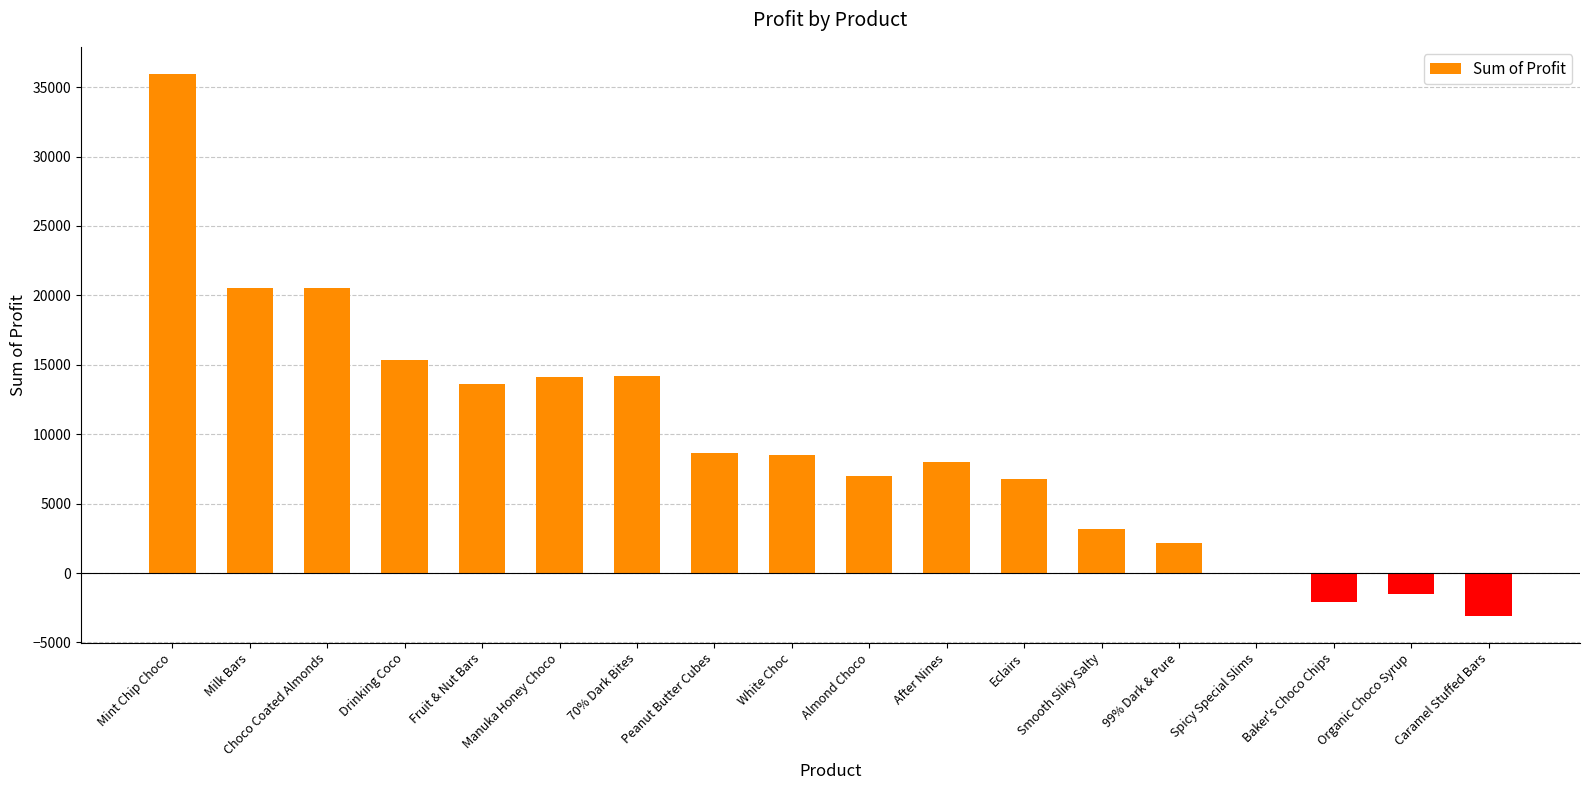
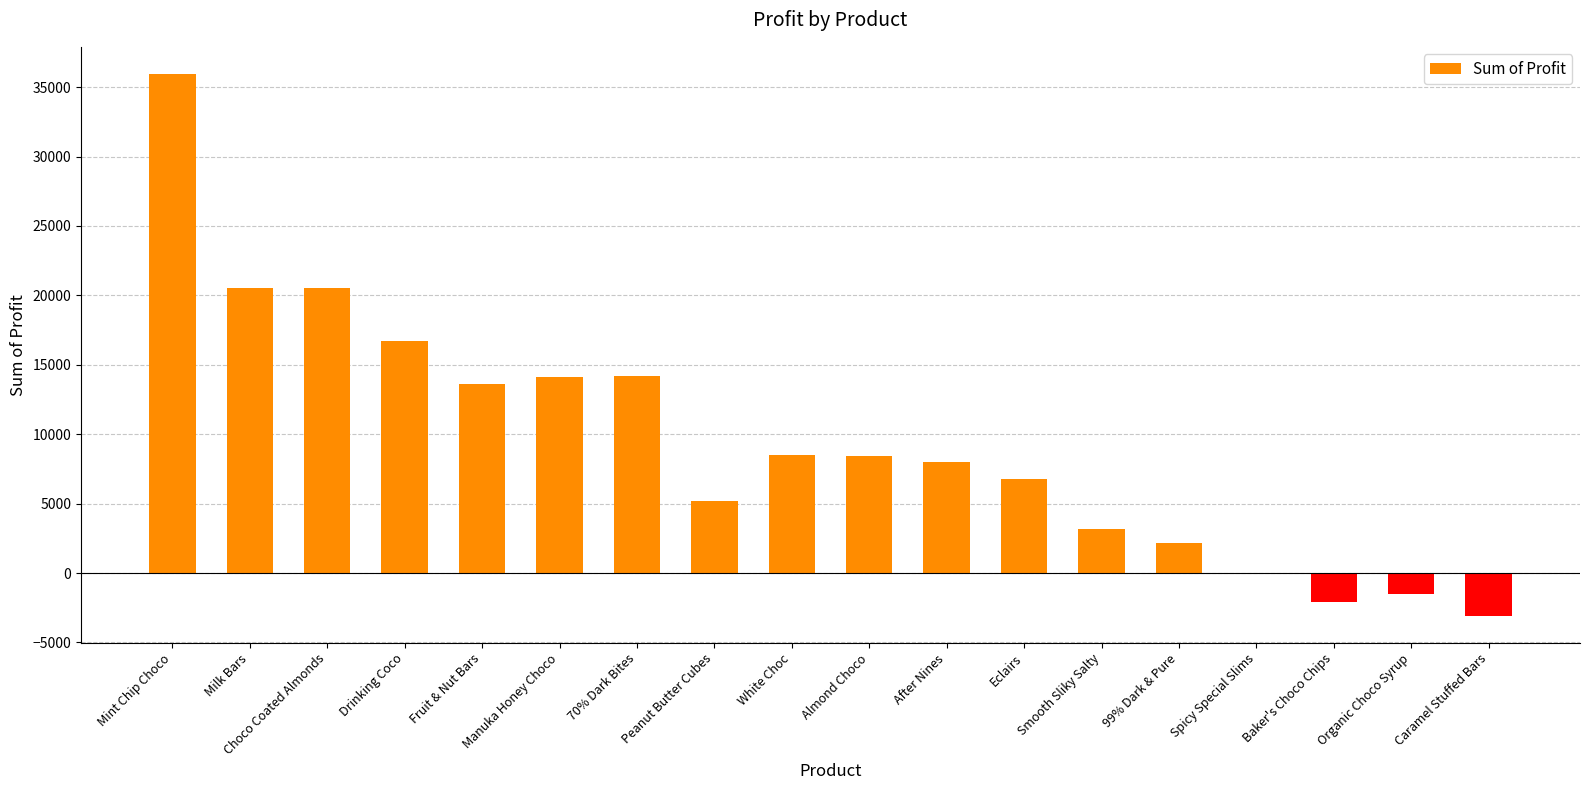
Drinking Coco: 15400 -> 16700
Peanut Butter Cubes: 8700 -> 5200
Almond Choco: 7000 -> 8400
